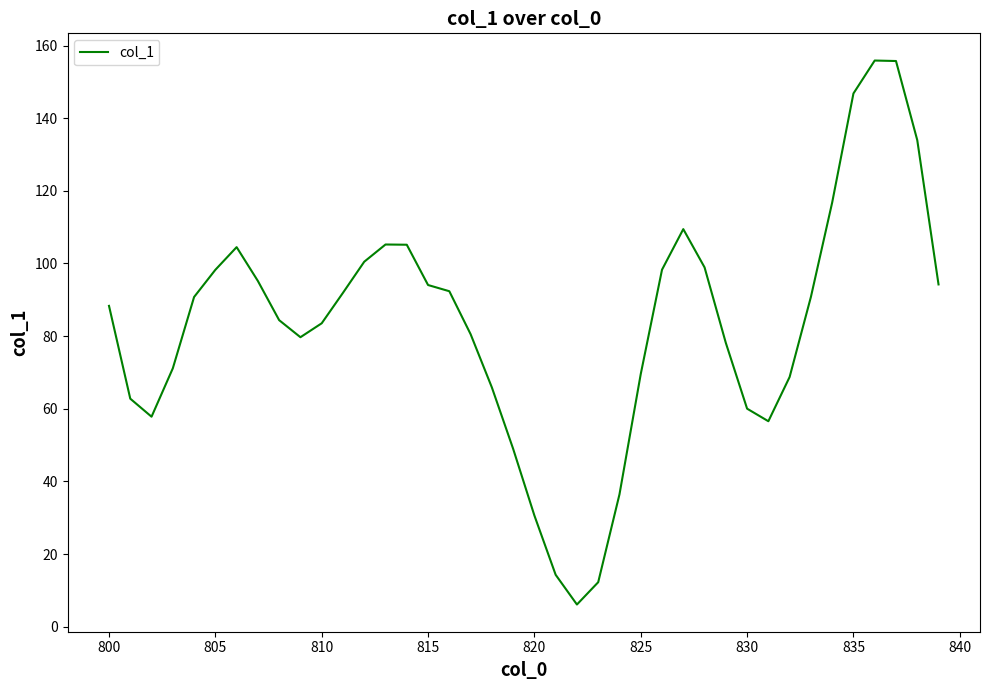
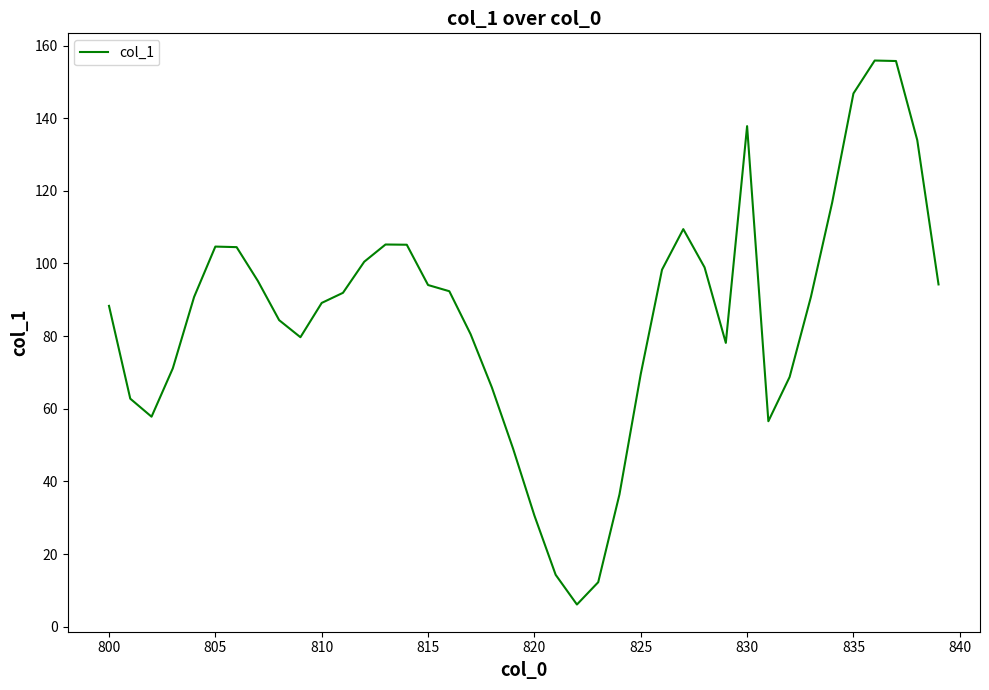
805: 98 -> 105
810: 84 -> 89
830: 60 -> 138
